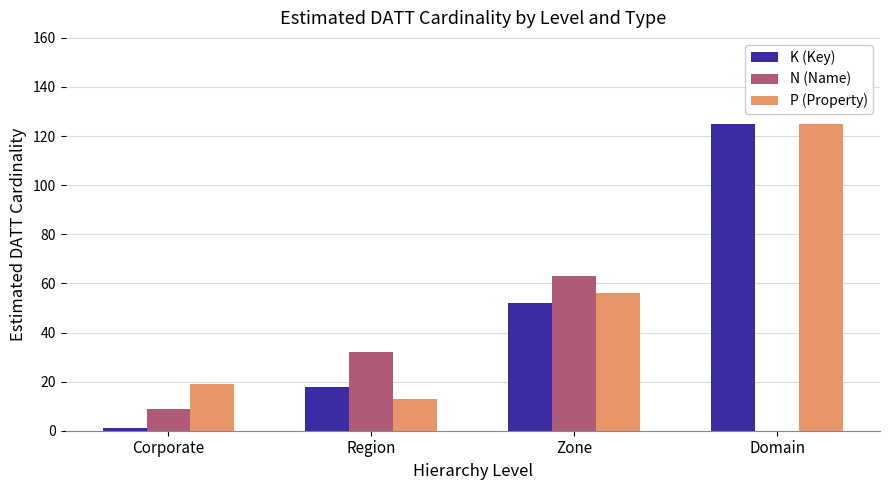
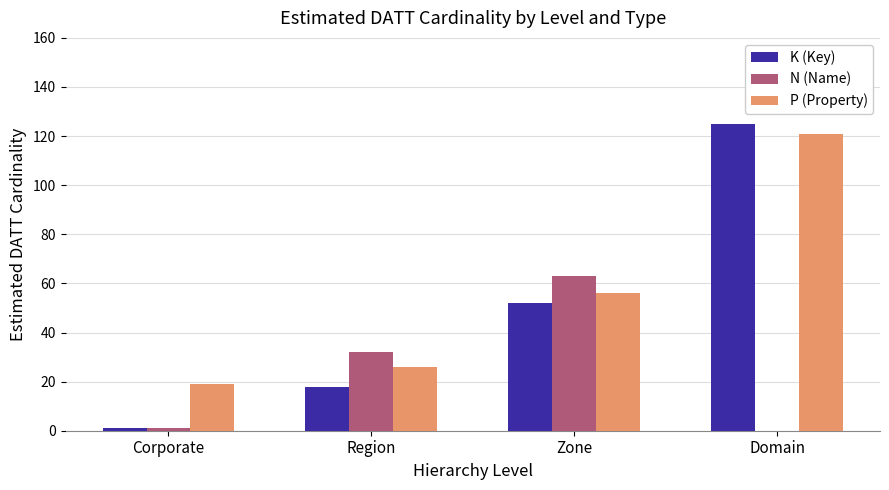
N (Name), Corporate: 9 -> 1
P (Property), Region: 13 -> 26
P (Property), Domain: 125 -> 121
